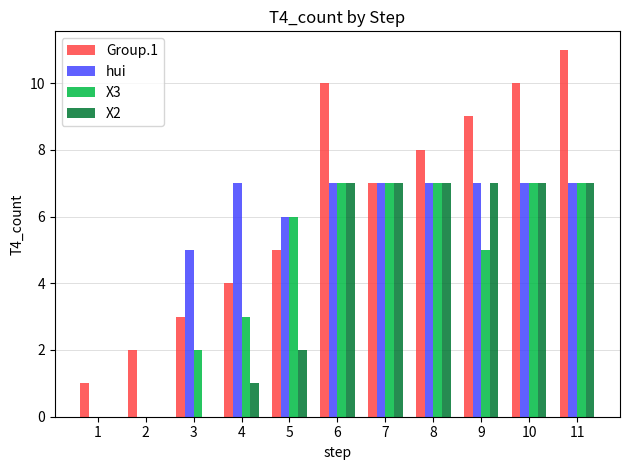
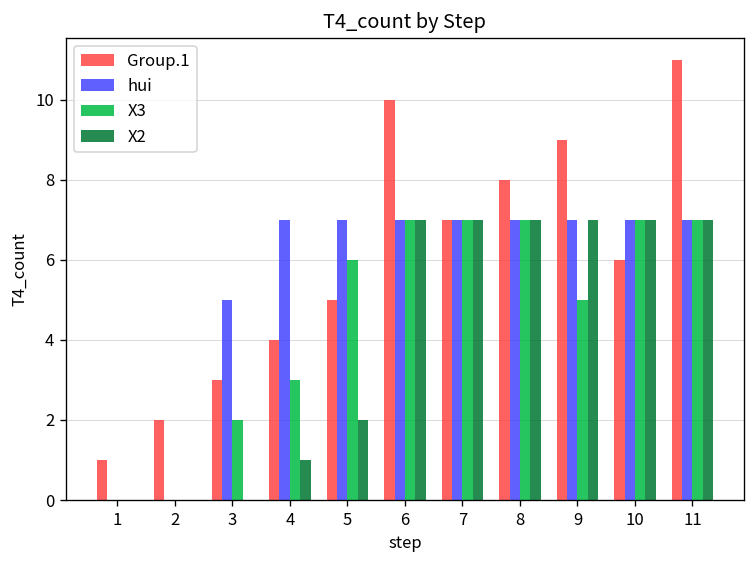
hui, 5: 6 -> 7
Group.1, 10: 10 -> 6
